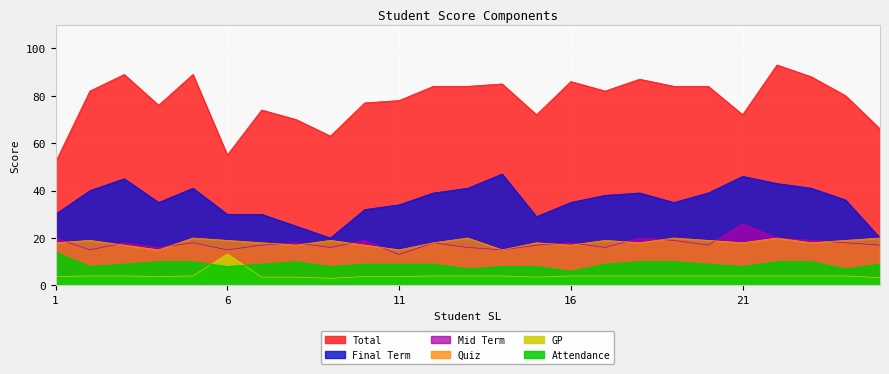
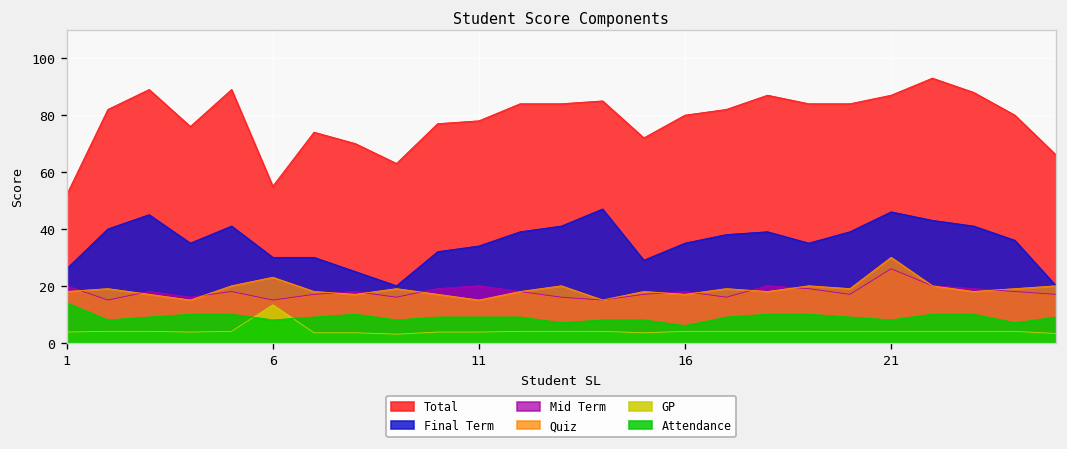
Final Term, 1: 30 -> 26
Quiz, 6: 19 -> 23
Mid Term, 11: 13 -> 20
Total, 16: 86 -> 80
Total, 21: 72 -> 87
Quiz, 21: 18 -> 30
